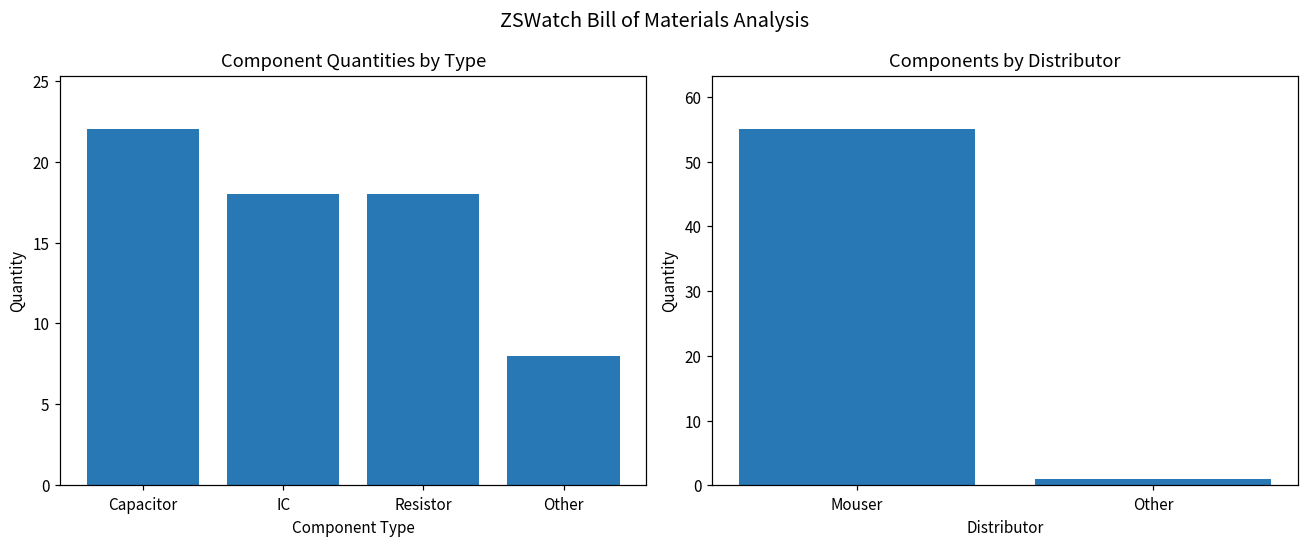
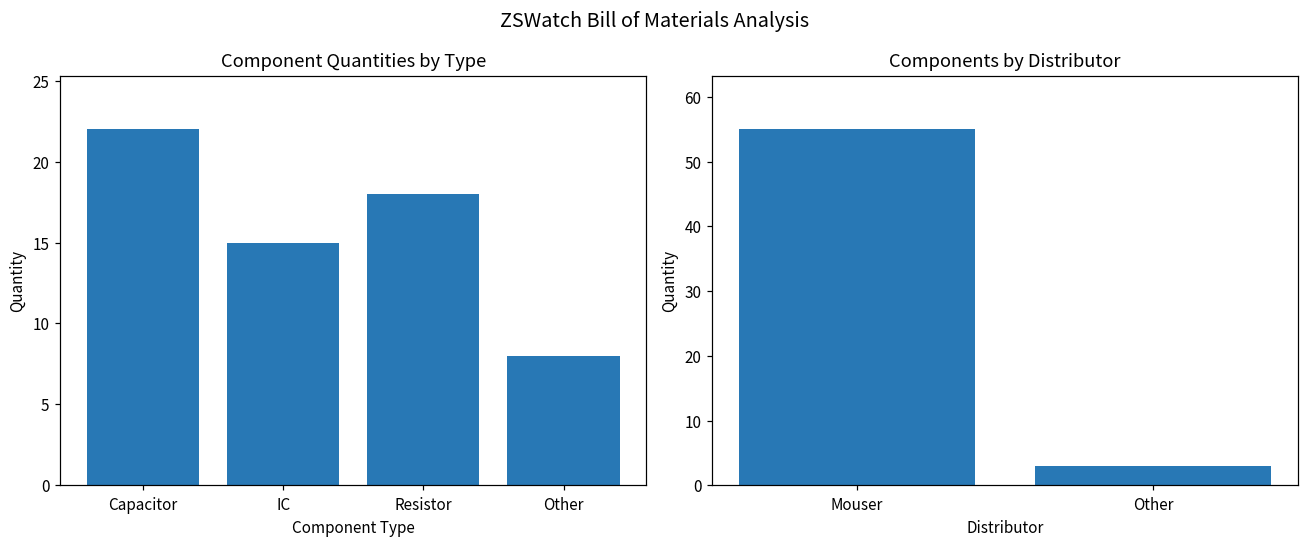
Component Quantities by Type, IC: 18 -> 15
Components by Distributor, Other: 1 -> 3
